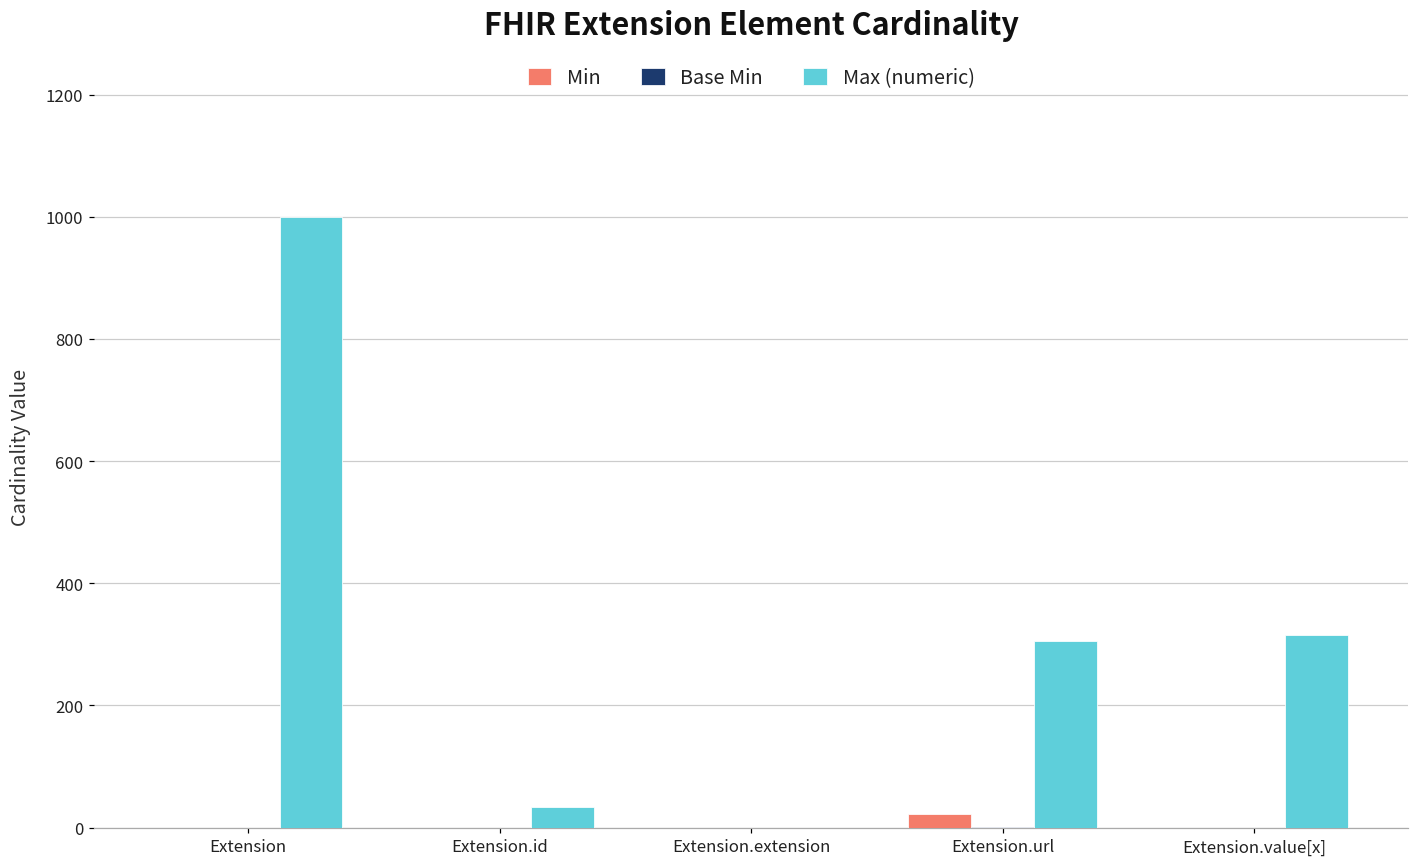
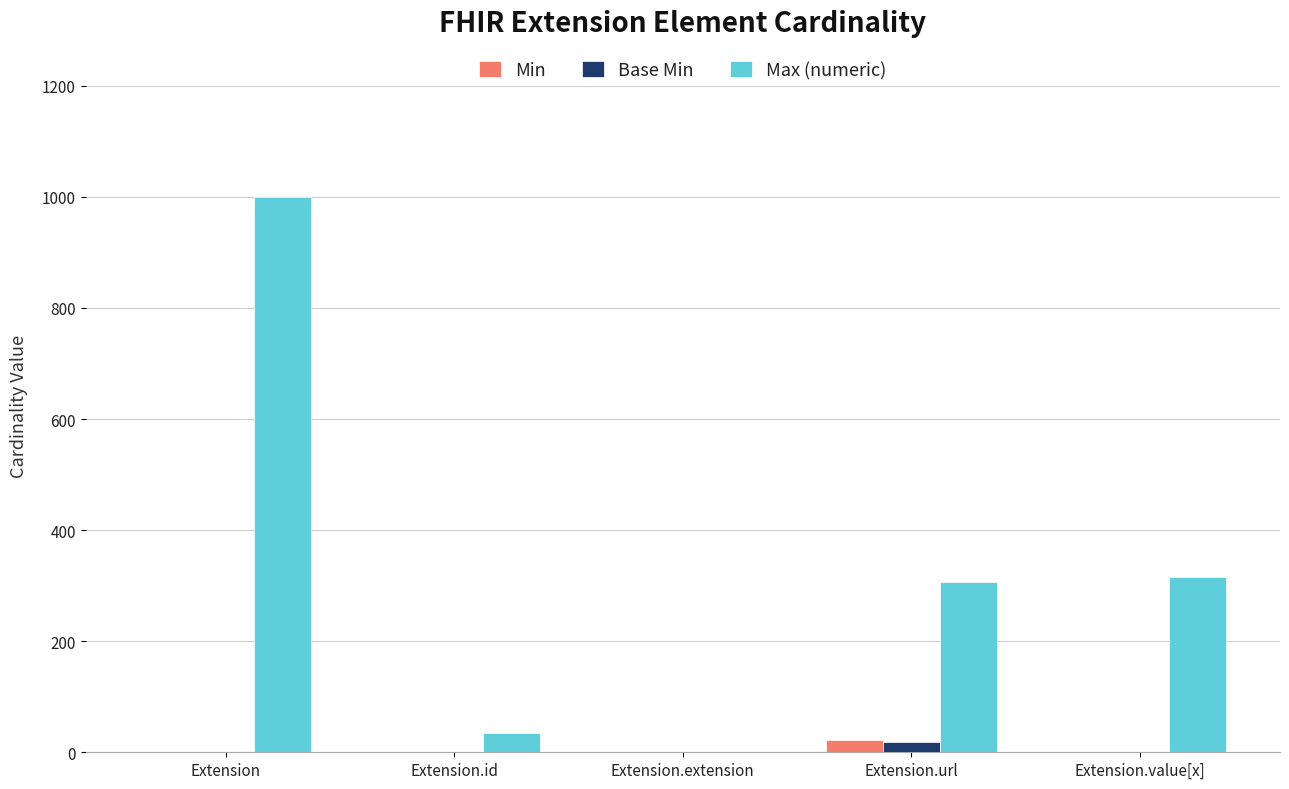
Base Min, Extension.url: 0 -> 20
